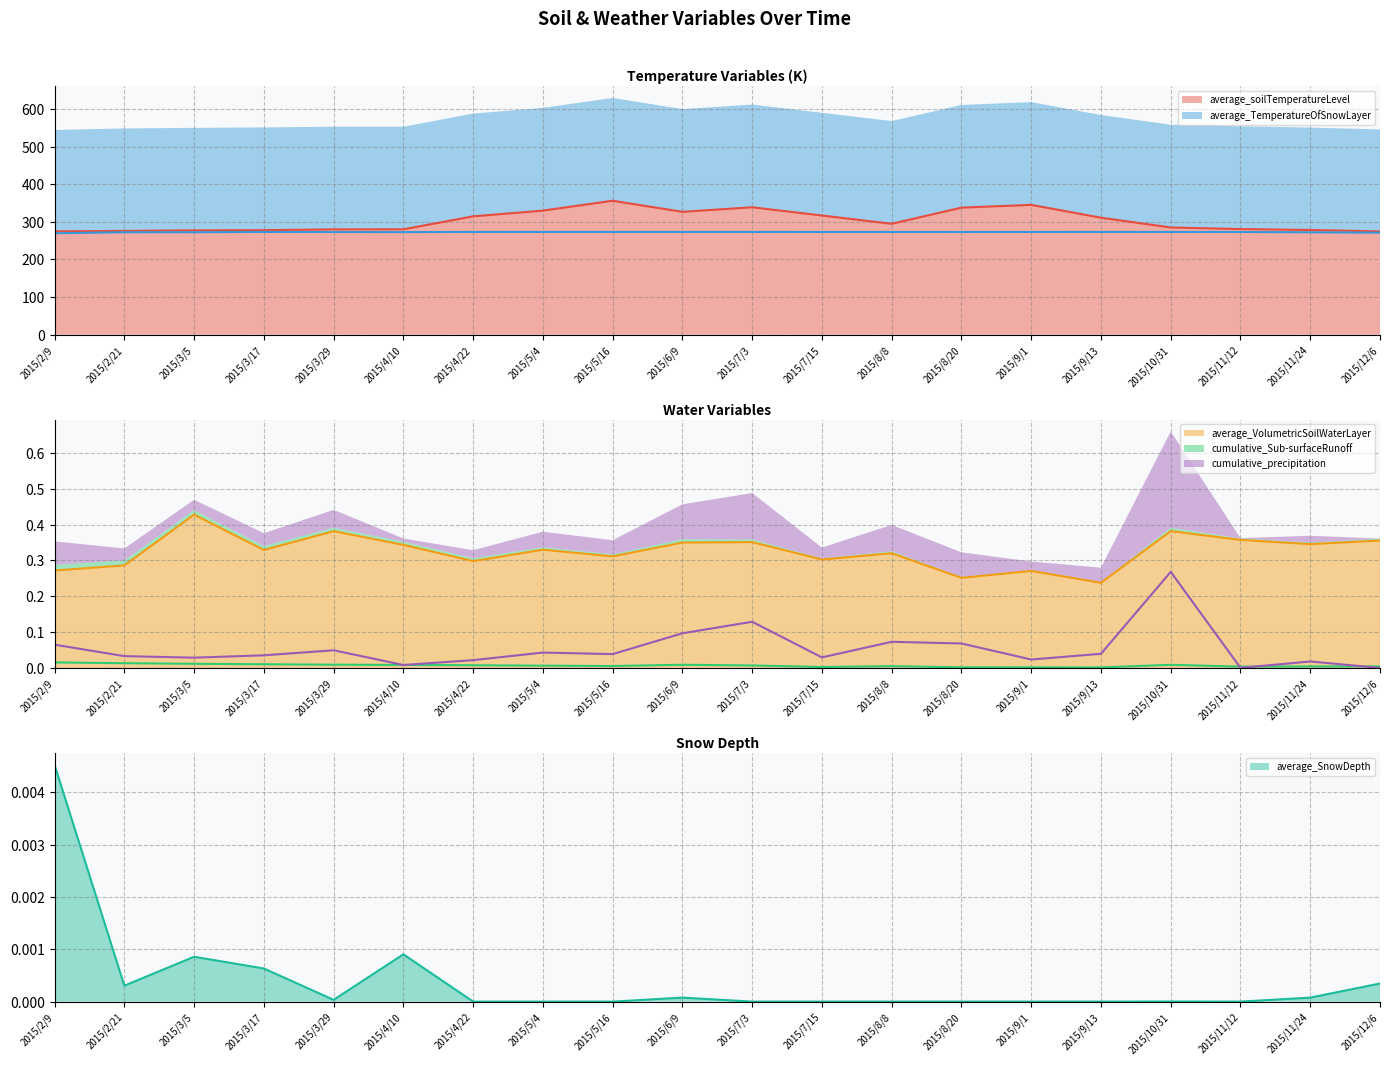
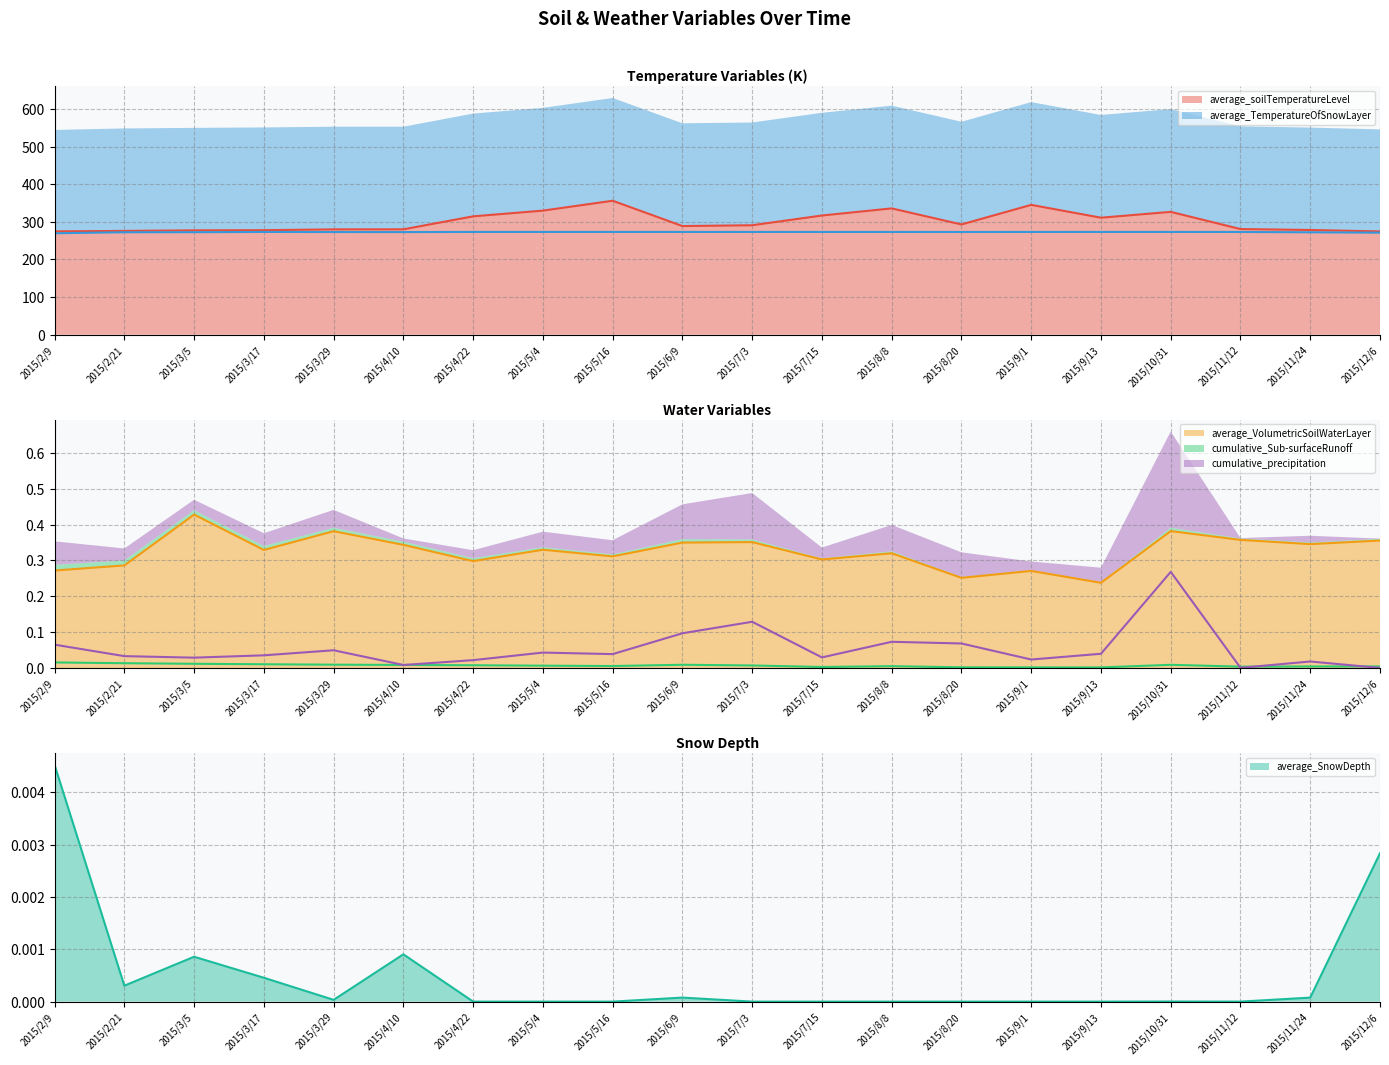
Temperature Variables (K), average_soilTemperatureLevel, 2015/6/9: 330 -> 290
Temperature Variables (K), average_soilTemperatureLevel, 2015/7/3: 340 -> 290
Temperature Variables (K), average_soilTemperatureLevel, 2015/8/8: 290 -> 340
Temperature Variables (K), average_soilTemperatureLevel, 2015/8/20: 340 -> 290
Temperature Variables (K), average_soilTemperatureLevel, 2015/10/31: 280 -> 330
Snow Depth, 2015/3/17: 0.0006 -> 0.0005
Snow Depth, 2015/12/6: 0.0003 -> 0.0028
